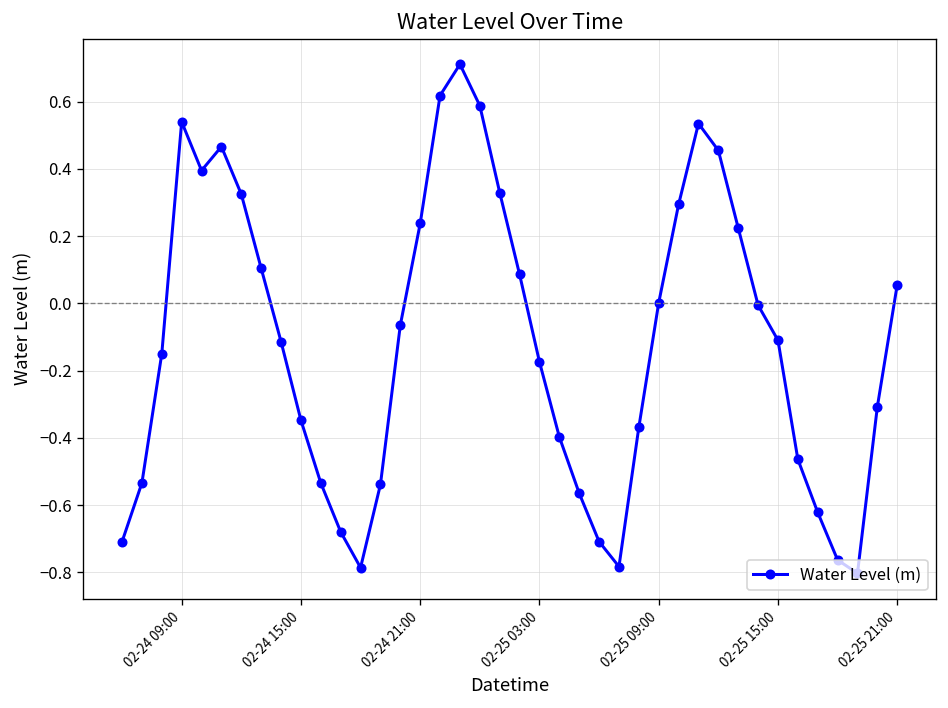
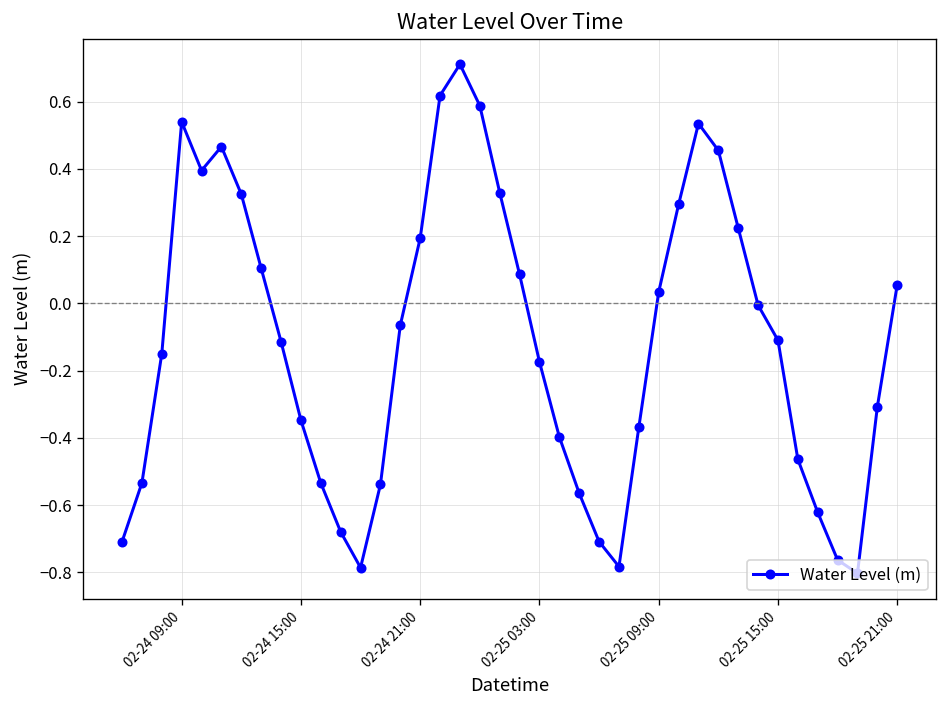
02-24 21:00: 0.24 -> 0.19
02-25 09:00: 0.00 -> 0.03
